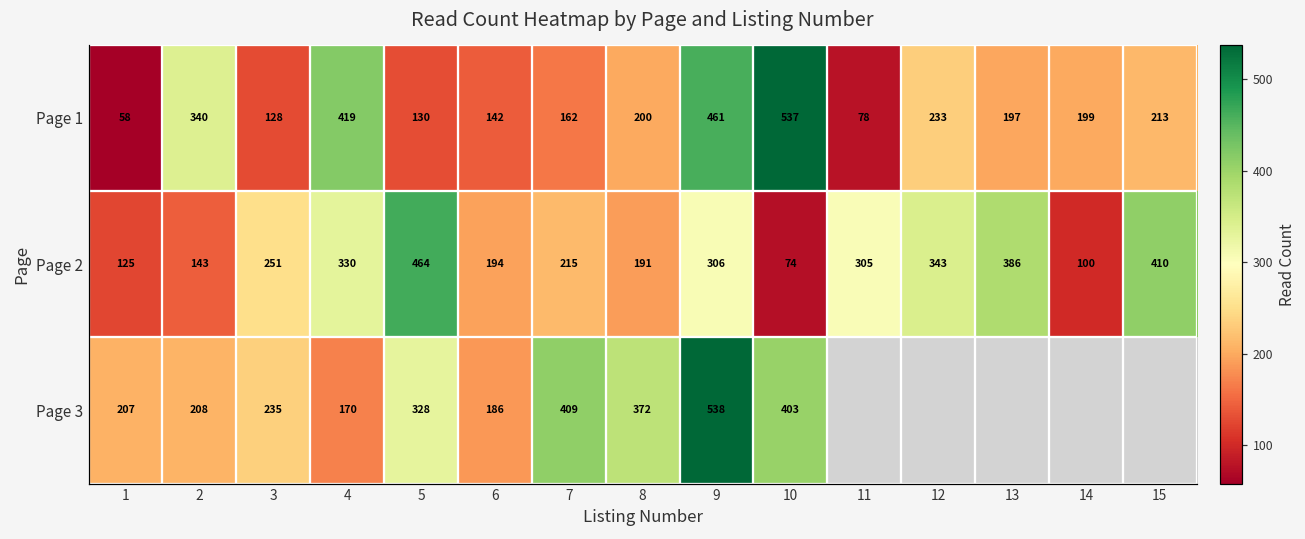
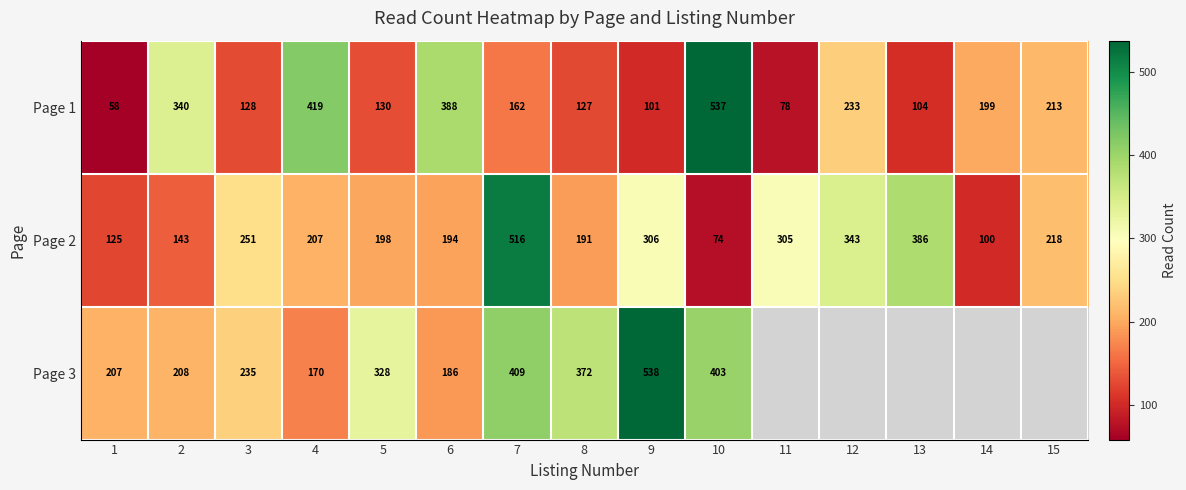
Page 1, 6: 142 -> 388
Page 1, 8: 200 -> 127
Page 1, 9: 461 -> 101
Page 1, 13: 197 -> 104
Page 2, 4: 330 -> 207
Page 2, 5: 464 -> 198
Page 2, 7: 215 -> 516
Page 2, 15: 410 -> 218
